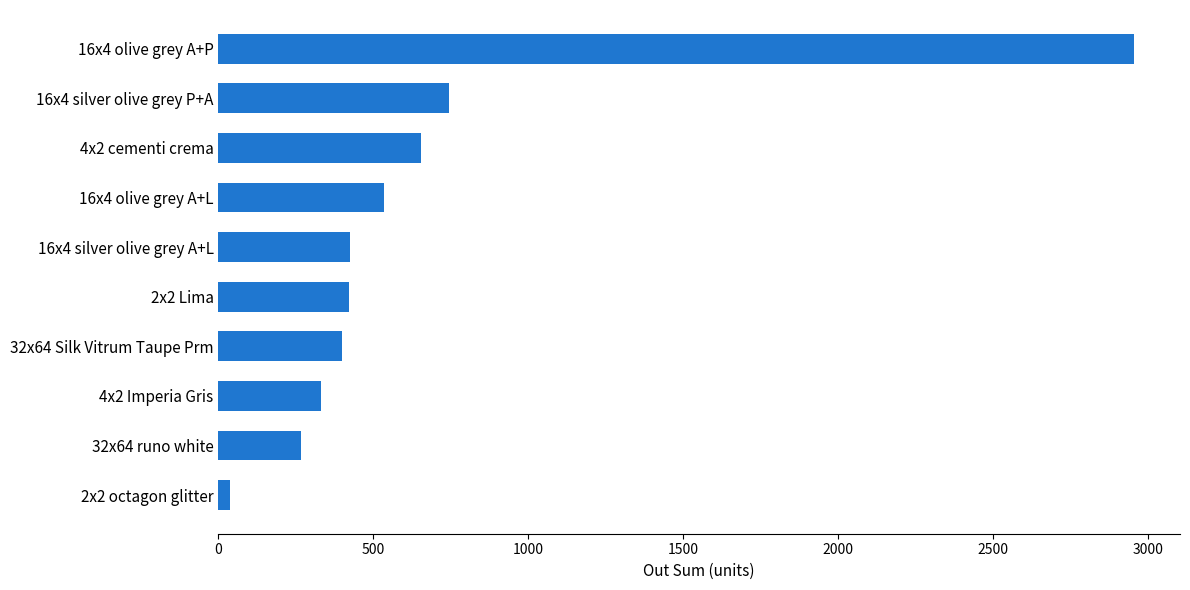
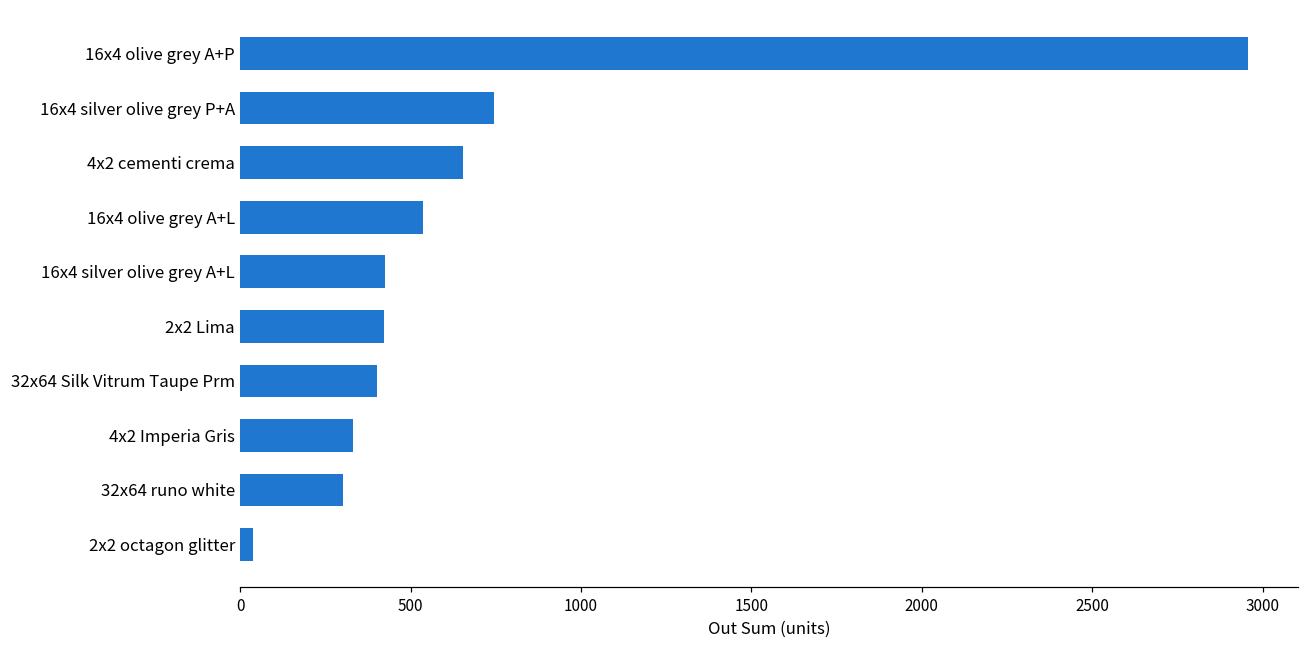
32x64 runo white: 270 -> 300
